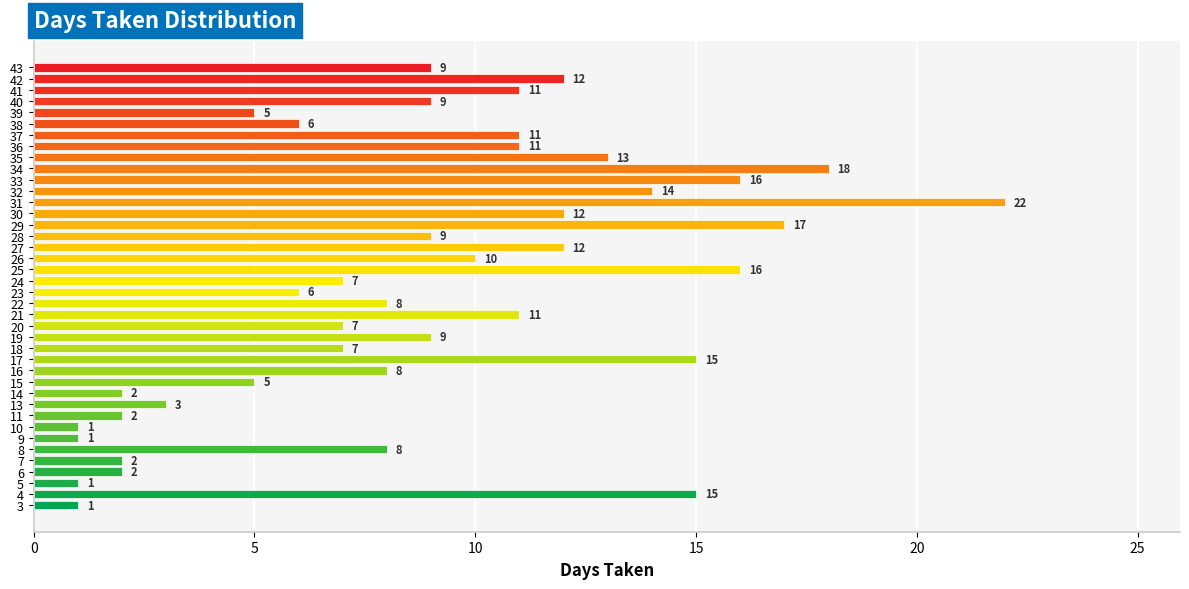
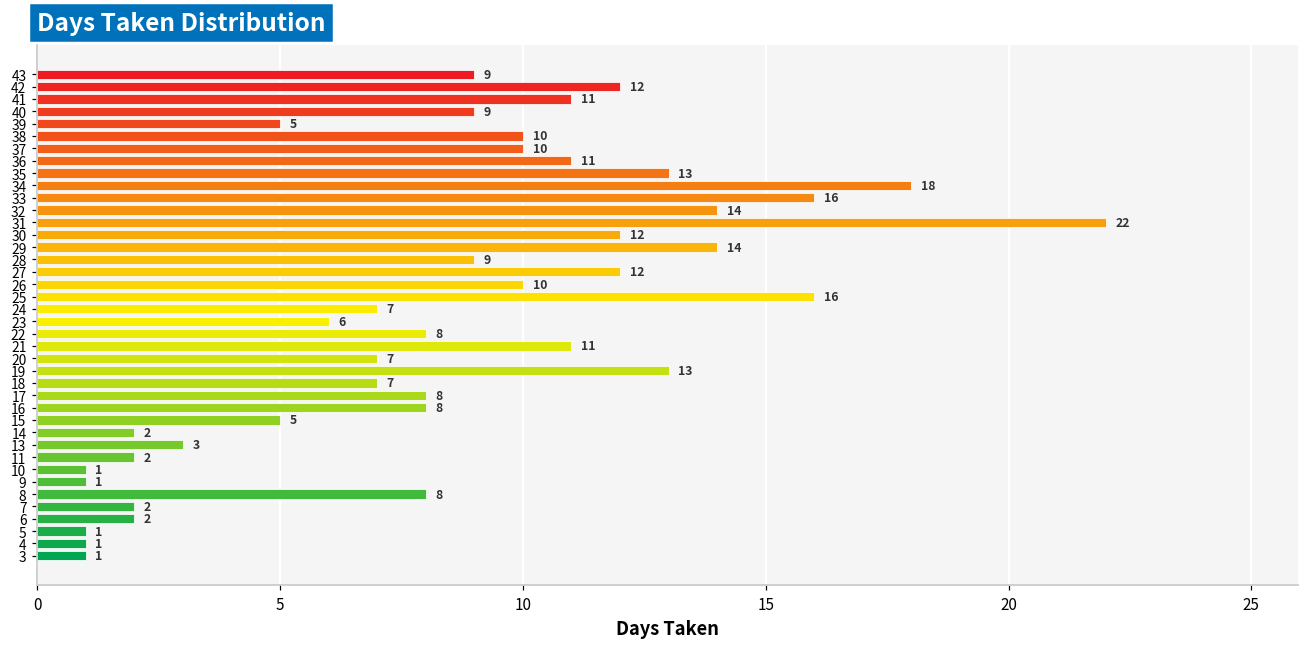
38: 6 -> 10
37: 11 -> 10
29: 17 -> 14
19: 9 -> 13
17: 15 -> 8
4: 15 -> 1
